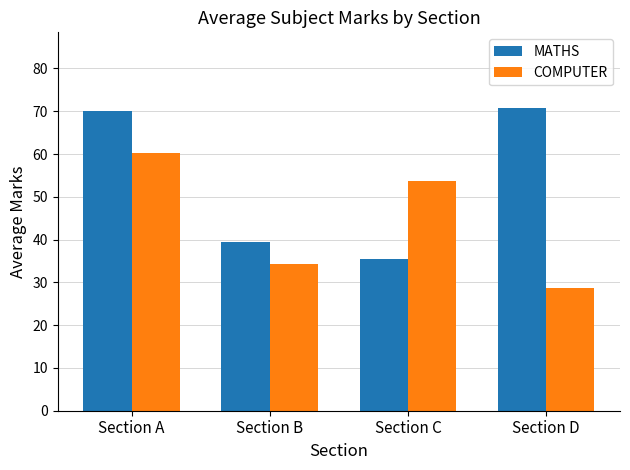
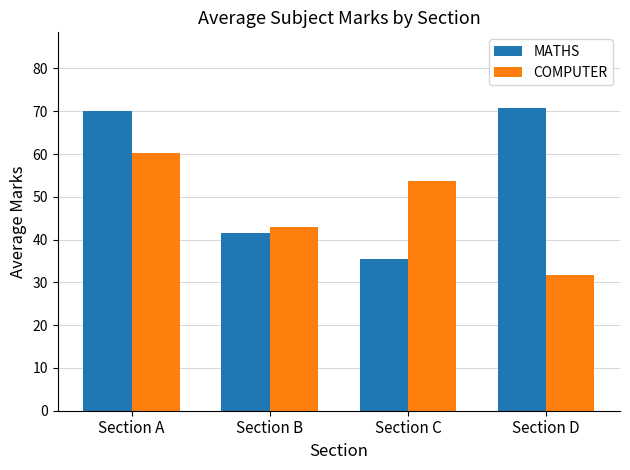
MATHS, Section B: 40 -> 42
COMPUTER, Section B: 34 -> 43
COMPUTER, Section D: 29 -> 32
